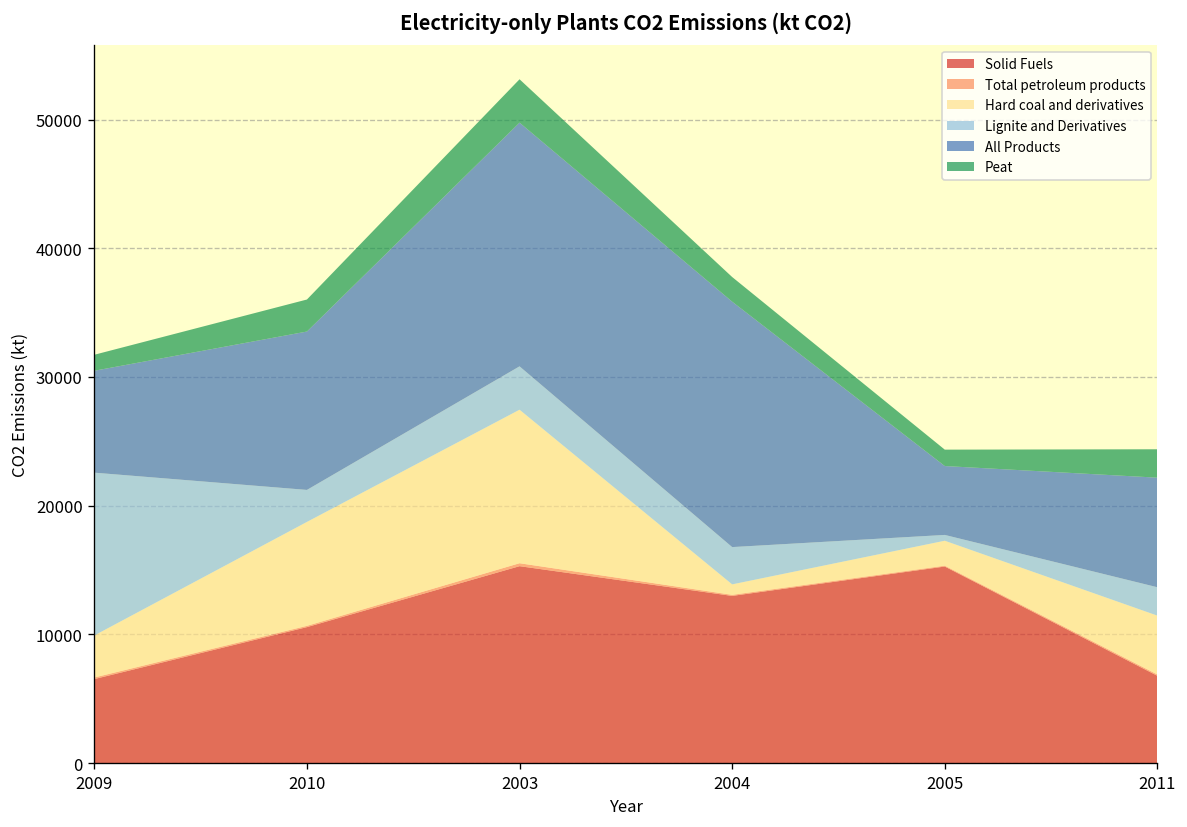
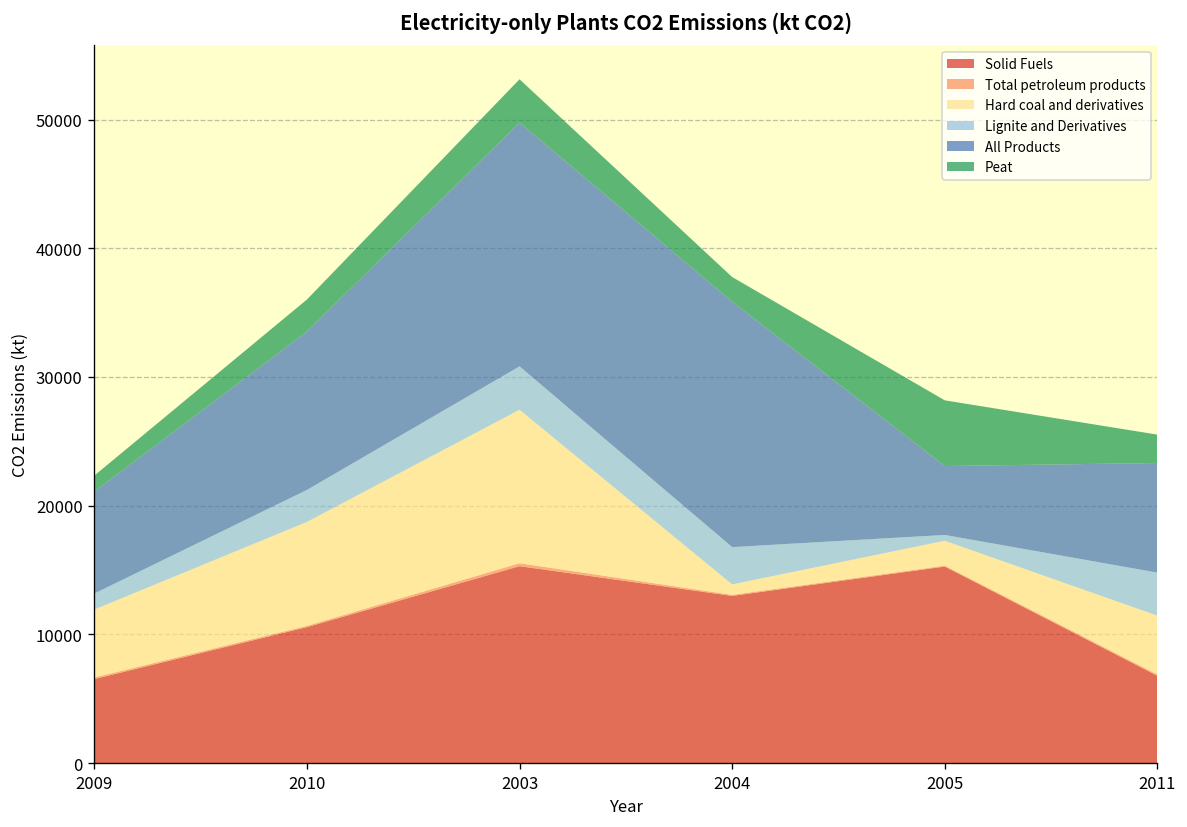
Hard coal and derivatives, 2009: 3300 -> 5300
Lignite and Derivatives, 2009: 12600 -> 1200
Peat, 2005: 1300 -> 5100
Lignite and Derivatives, 2011: 2200 -> 3300
